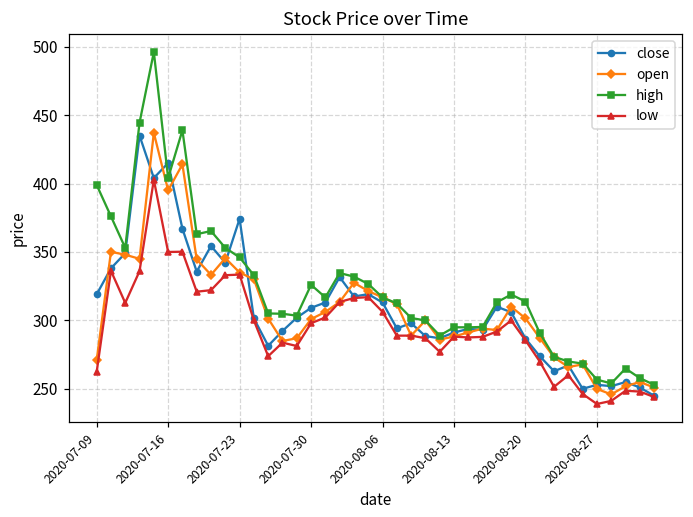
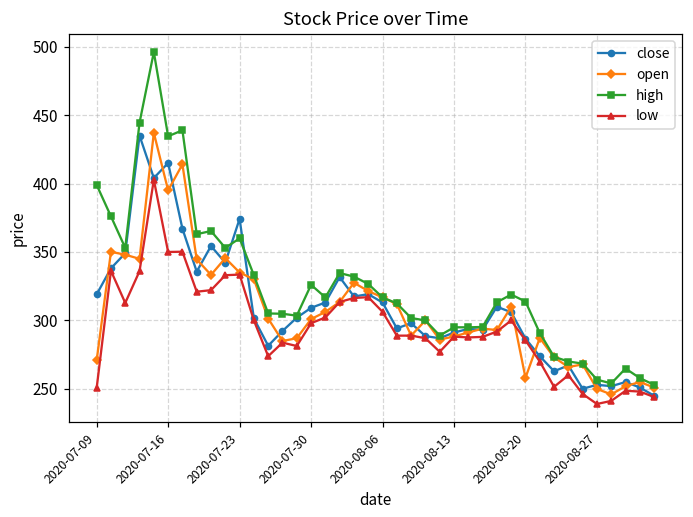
low, 2020-07-09: 262 -> 251
high, 2020-07-16: 404 -> 435
high, 2020-07-23: 346 -> 360
open, 2020-08-20: 302 -> 258
